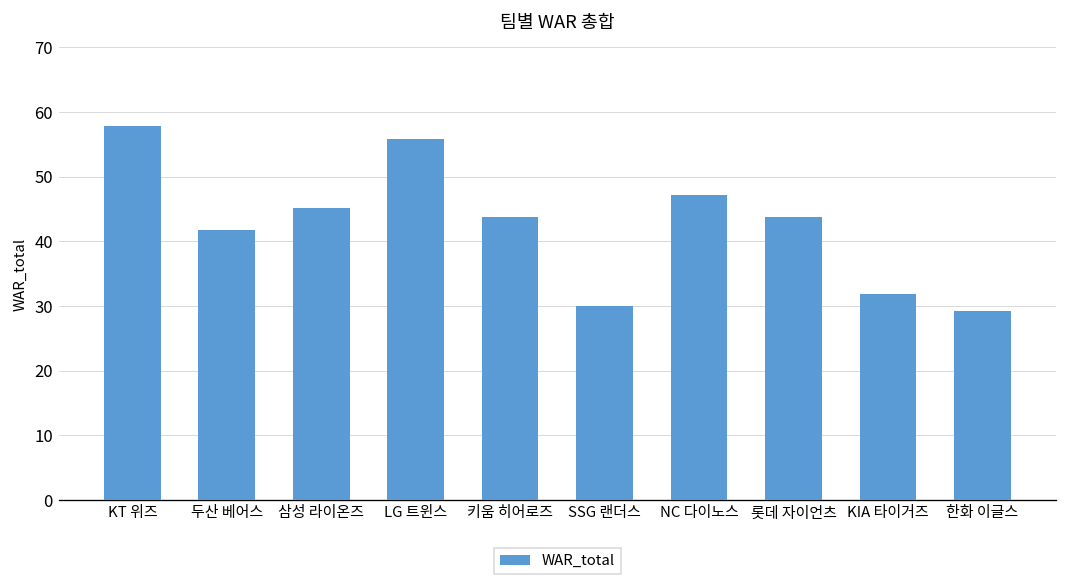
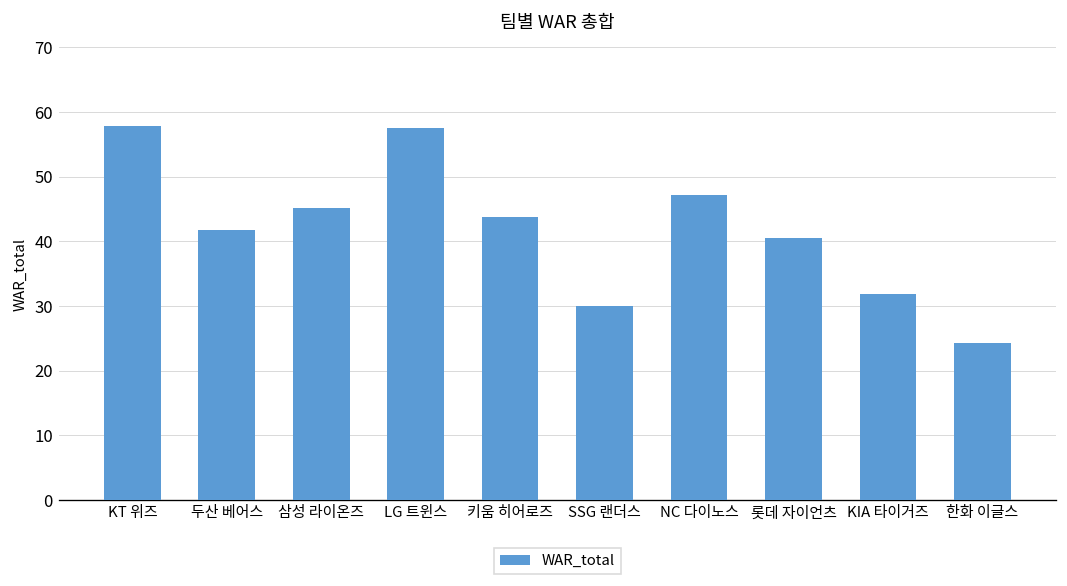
LG 트윈스: 56 -> 58
롯데 자이언츠: 44 -> 40
한화 이글스: 29 -> 24
